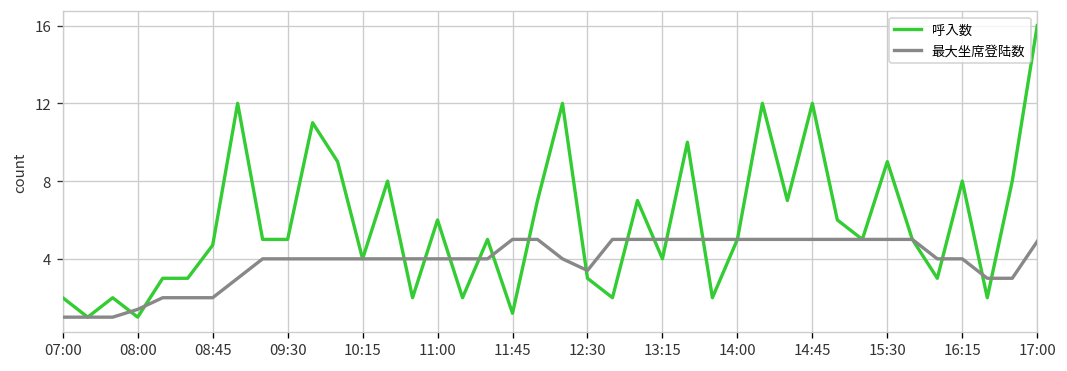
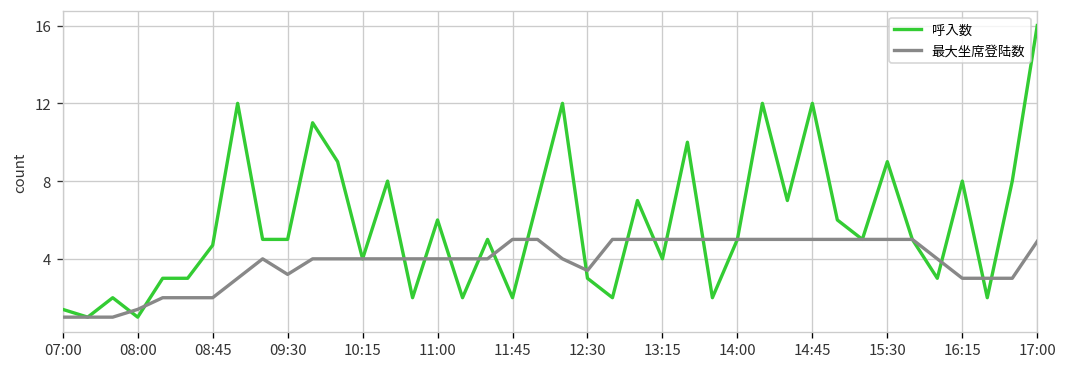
呼入数, 07:00: 2.0 -> 1.4
最大坐席登陆数, 09:30: 4.0 -> 3.2
呼入数, 11:45: 1.2 -> 2.0
最大坐席登陆数, 16:15: 4 -> 3
